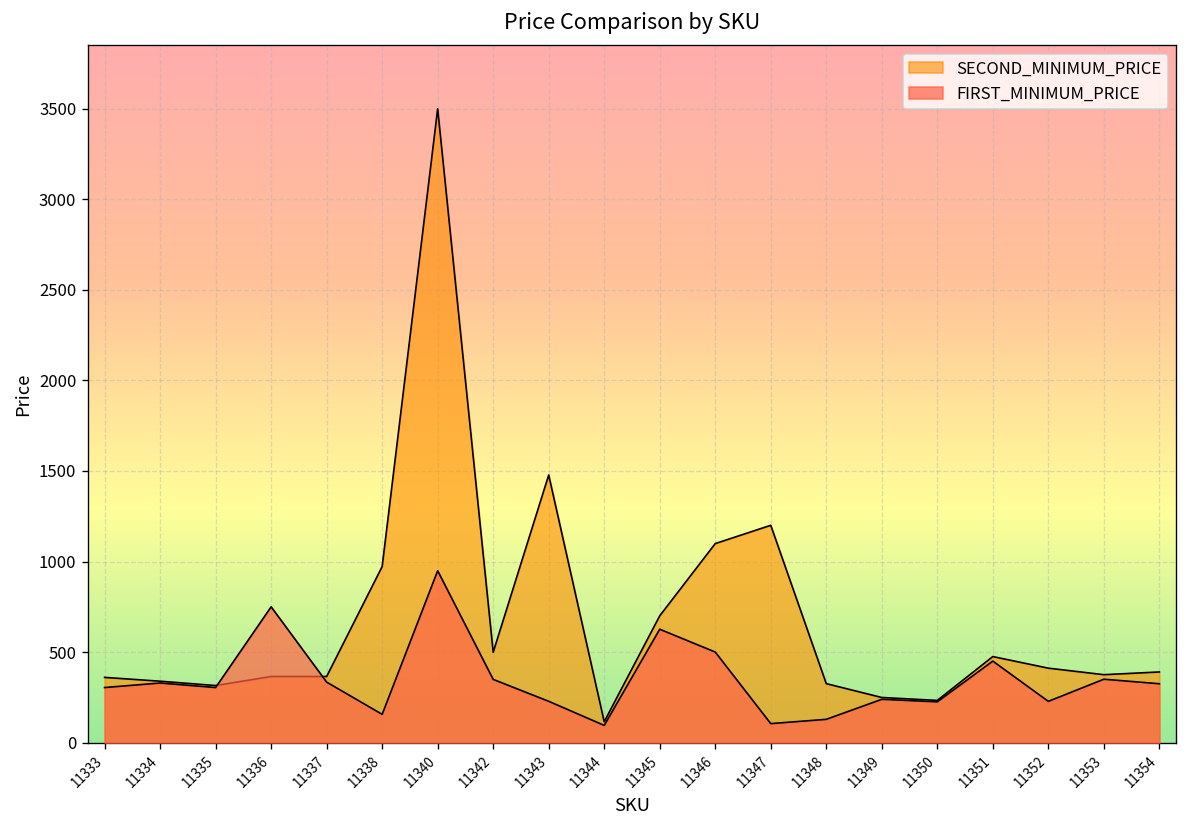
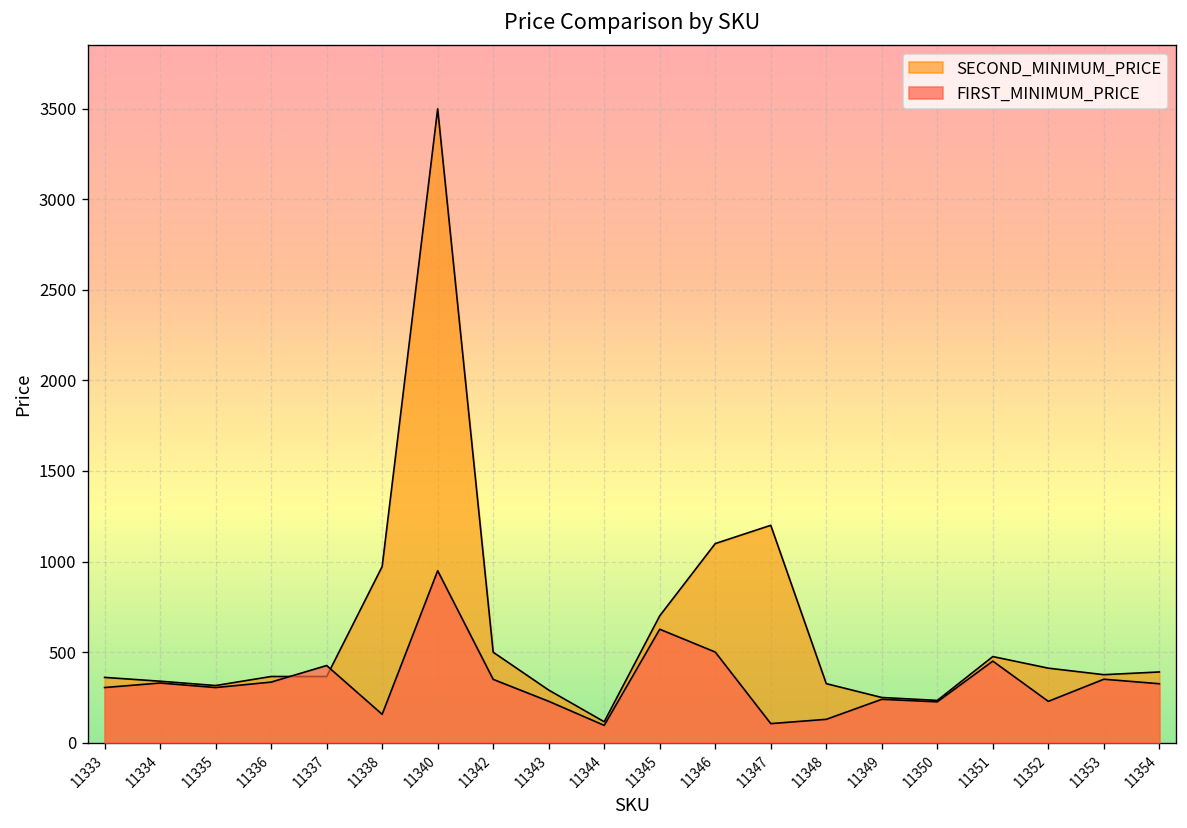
FIRST_MINIMUM_PRICE, 11336: 750 -> 330
FIRST_MINIMUM_PRICE, 11337: 330 -> 430
SECOND_MINIMUM_PRICE, 11343: 1480 -> 290
